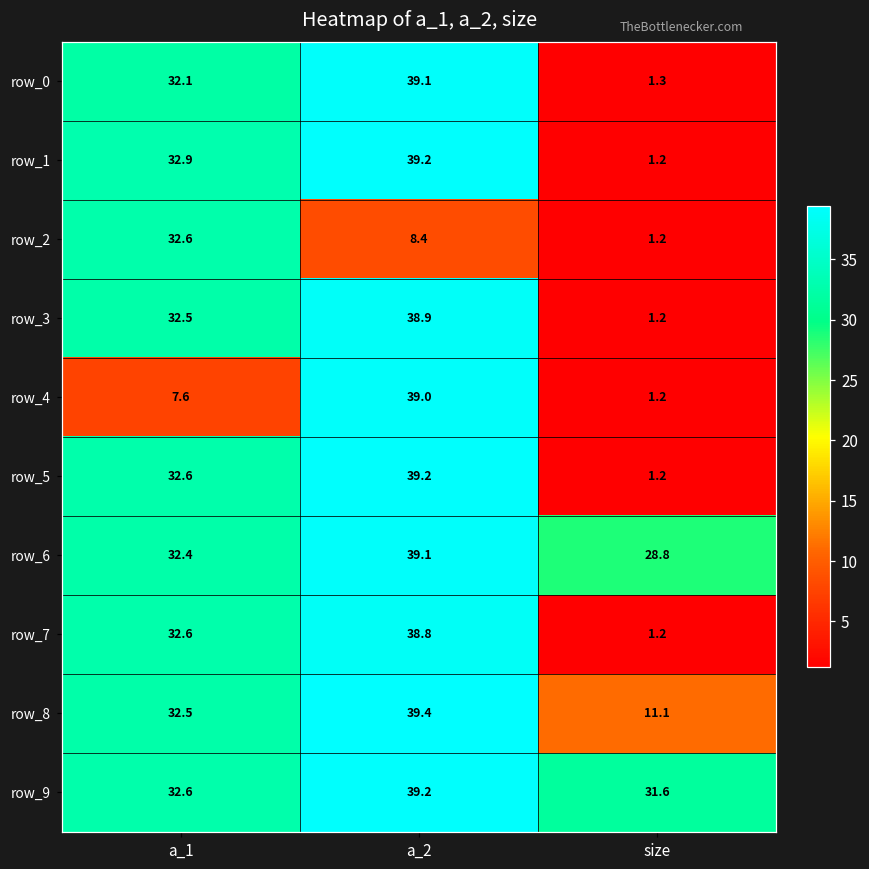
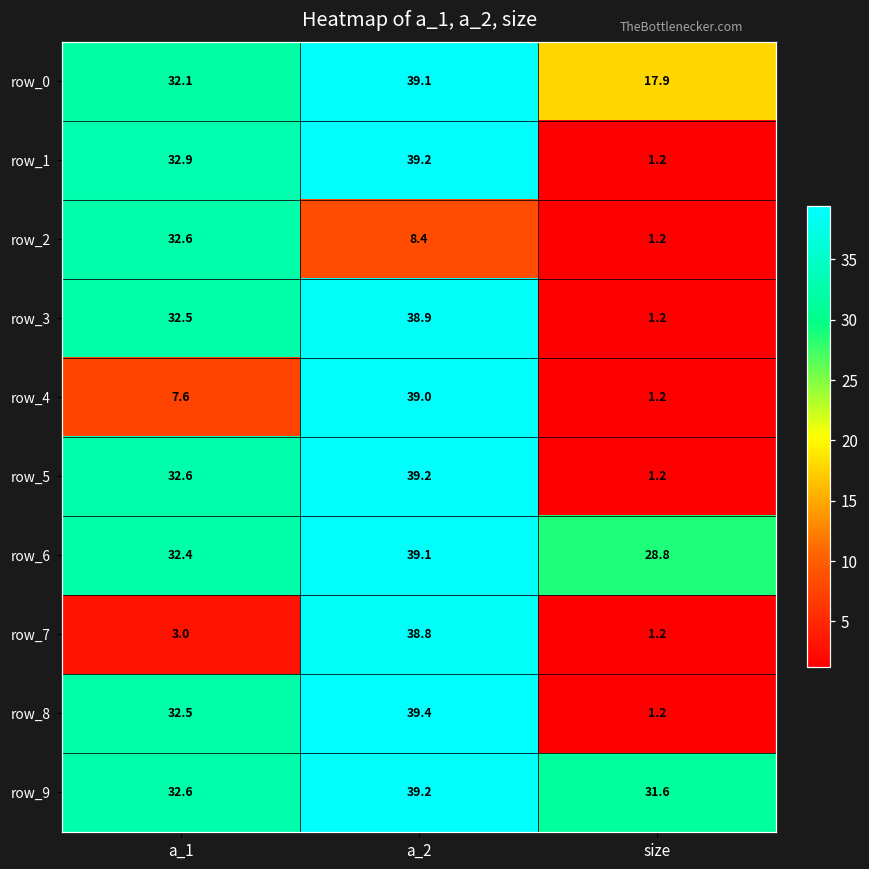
row_0, size: 1.3 -> 17.9
row_7, a_1: 32.6 -> 3.0
row_8, size: 11.1 -> 1.2
